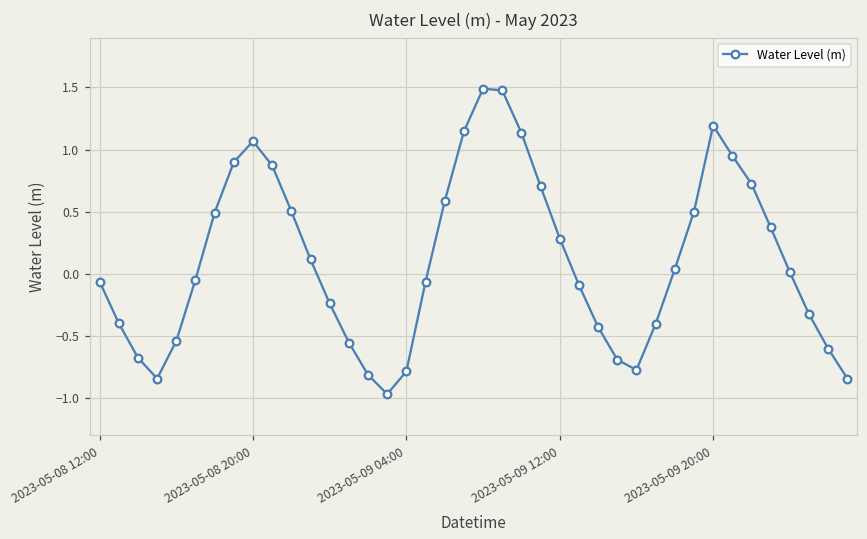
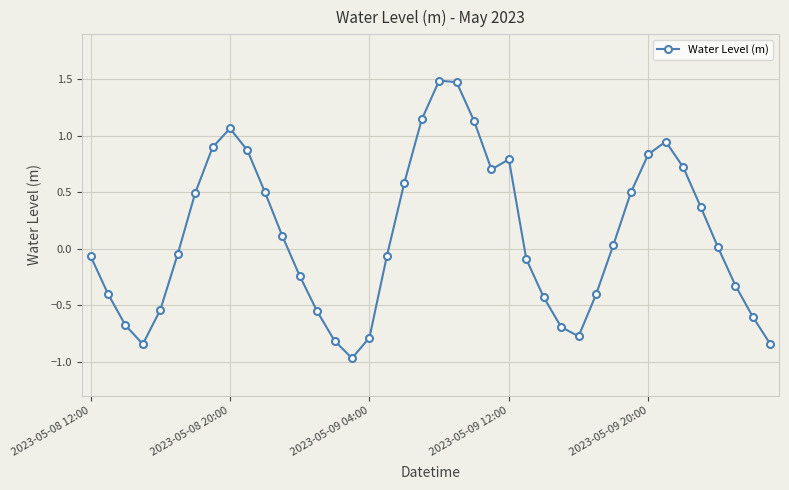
2023-05-09 12:00: 0.28 -> 0.79
2023-05-09 20:00: 1.19 -> 0.84
